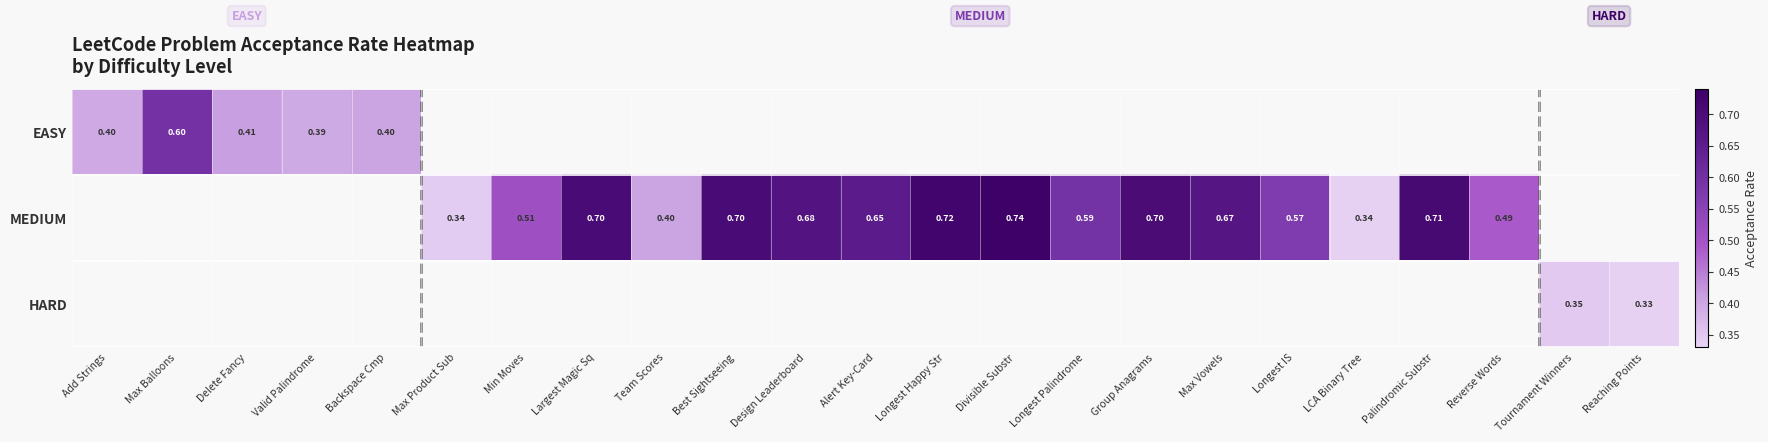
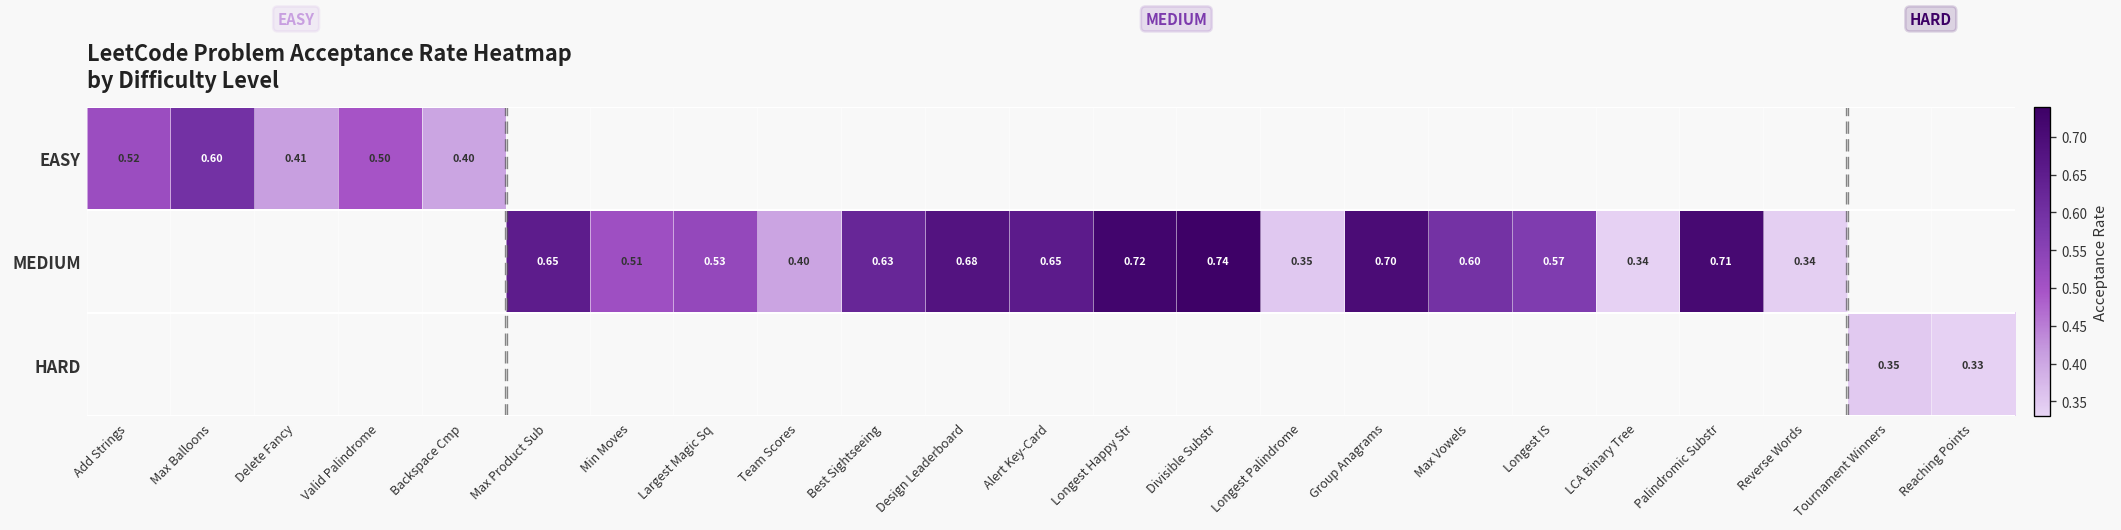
EASY, Add Strings: 0.40 -> 0.52
EASY, Valid Palindrome: 0.39 -> 0.50
MEDIUM, Max Product Sub: 0.34 -> 0.65
MEDIUM, Largest Magic Sq: 0.70 -> 0.53
MEDIUM, Best Sightseeing: 0.70 -> 0.63
MEDIUM, Longest Palindrome: 0.59 -> 0.35
MEDIUM, Max Vowels: 0.67 -> 0.60
MEDIUM, Reverse Words: 0.49 -> 0.34
